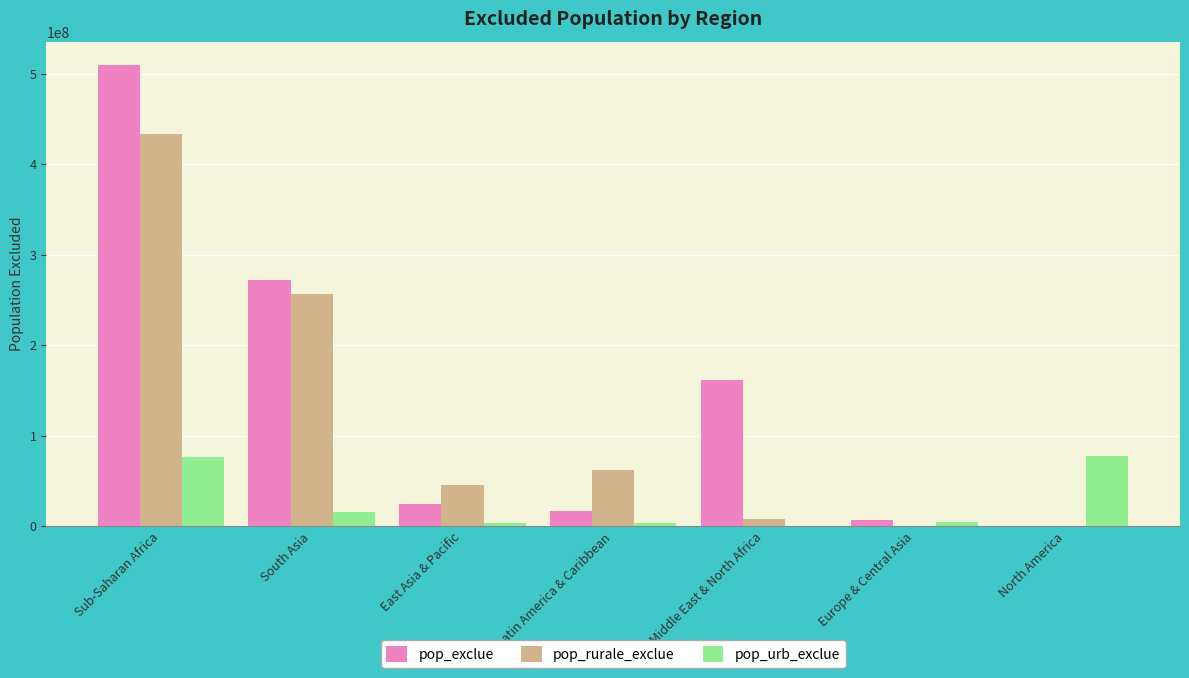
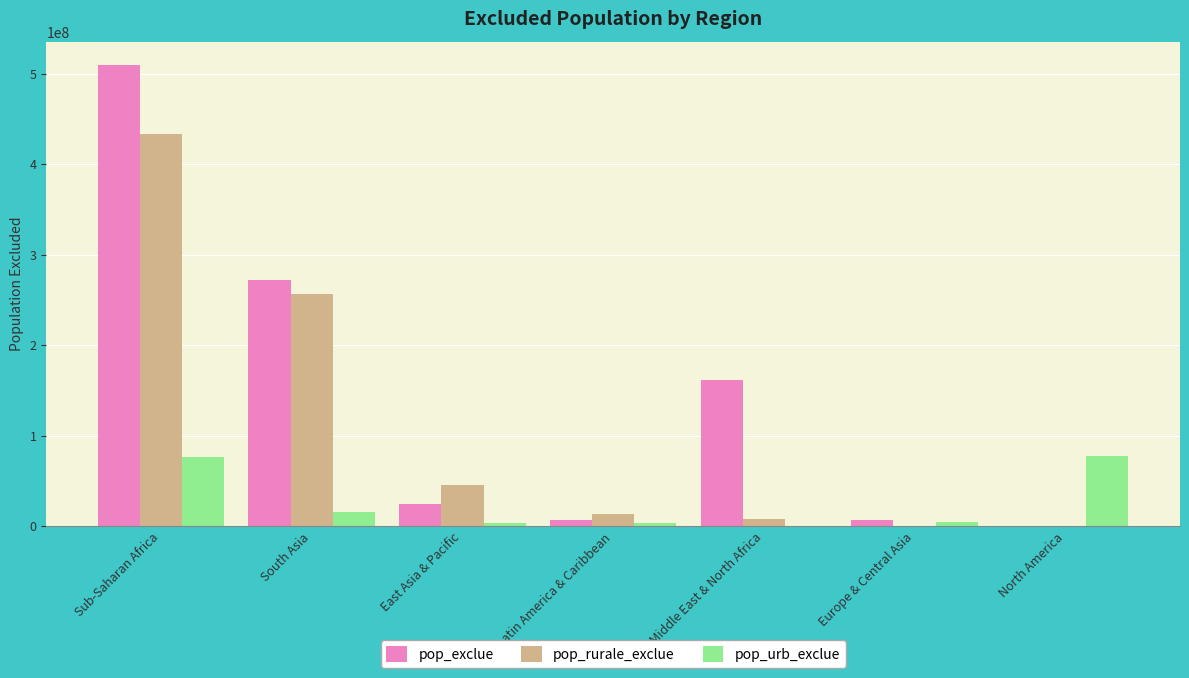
pop_exclue, Latin America & Caribbean: 20000000 -> 10000000
pop_rurale_exclue, Latin America & Caribbean: 60000000 -> 10000000
